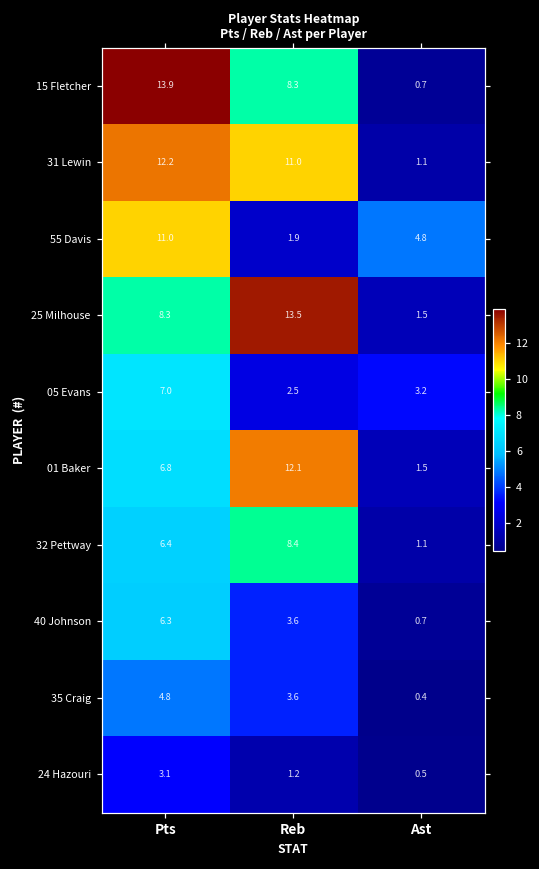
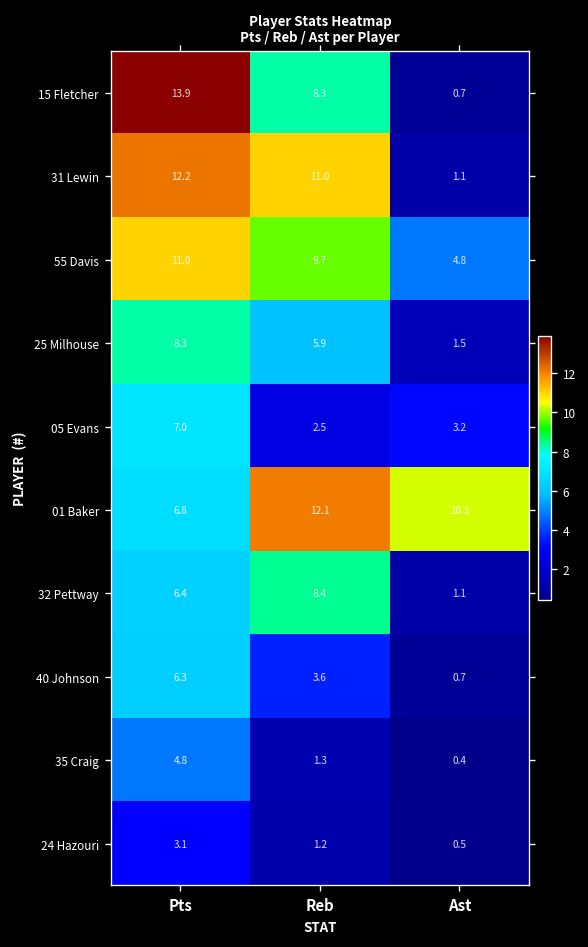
55 Davis, Reb: 1.9 -> 9.7
25 Milhouse, Reb: 13.5 -> 5.9
01 Baker, Ast: 1.5 -> 10.3
35 Craig, Reb: 3.6 -> 1.3
